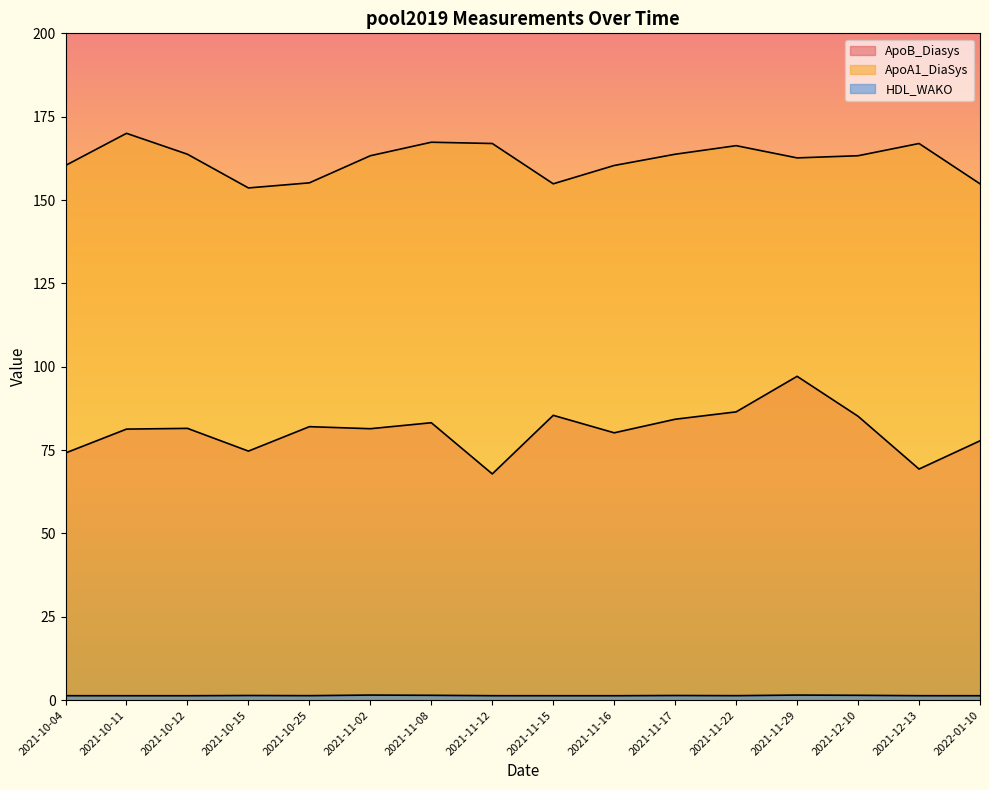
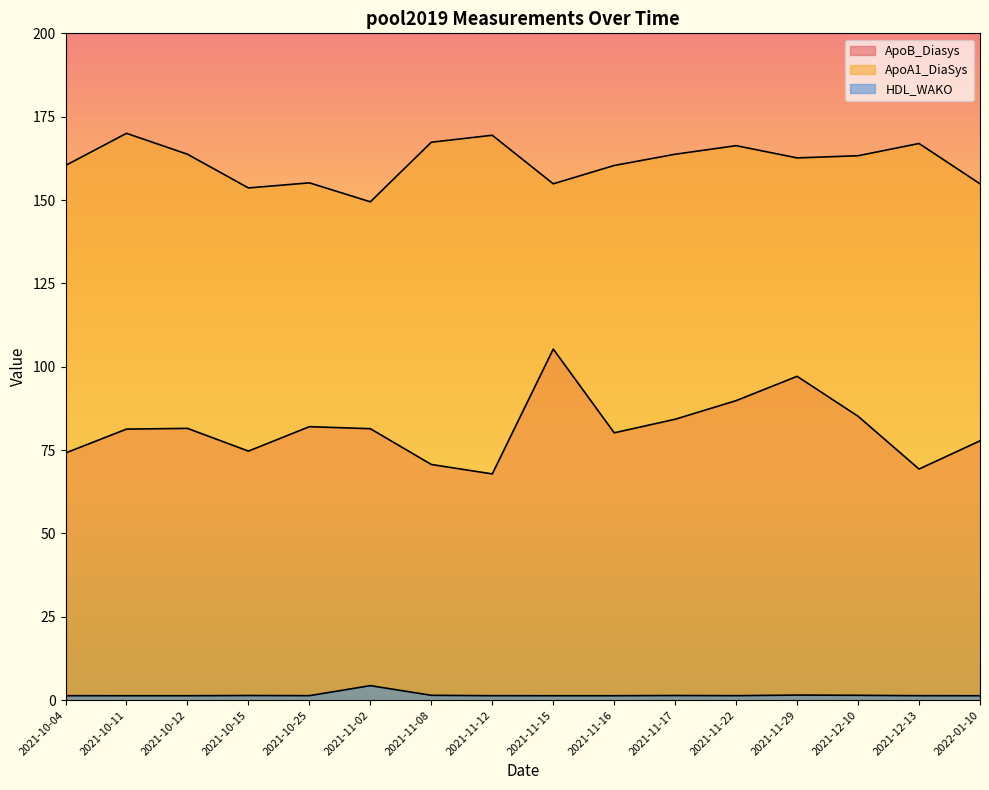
ApoA1_DiaSys, 2021-11-02: 163 -> 149
HDL_WAKO, 2021-11-02: 2 -> 4
ApoB_Diasys, 2021-11-08: 83 -> 71
ApoA1_DiaSys, 2021-11-12: 167 -> 169
ApoB_Diasys, 2021-11-15: 85 -> 105
ApoB_Diasys, 2021-11-22: 86 -> 90
